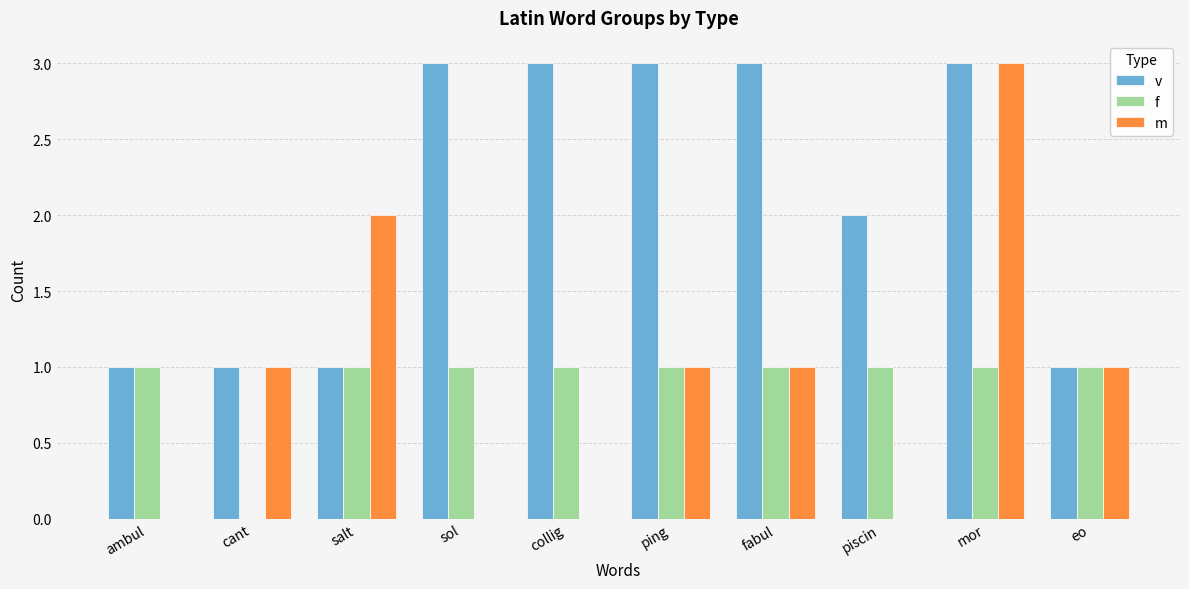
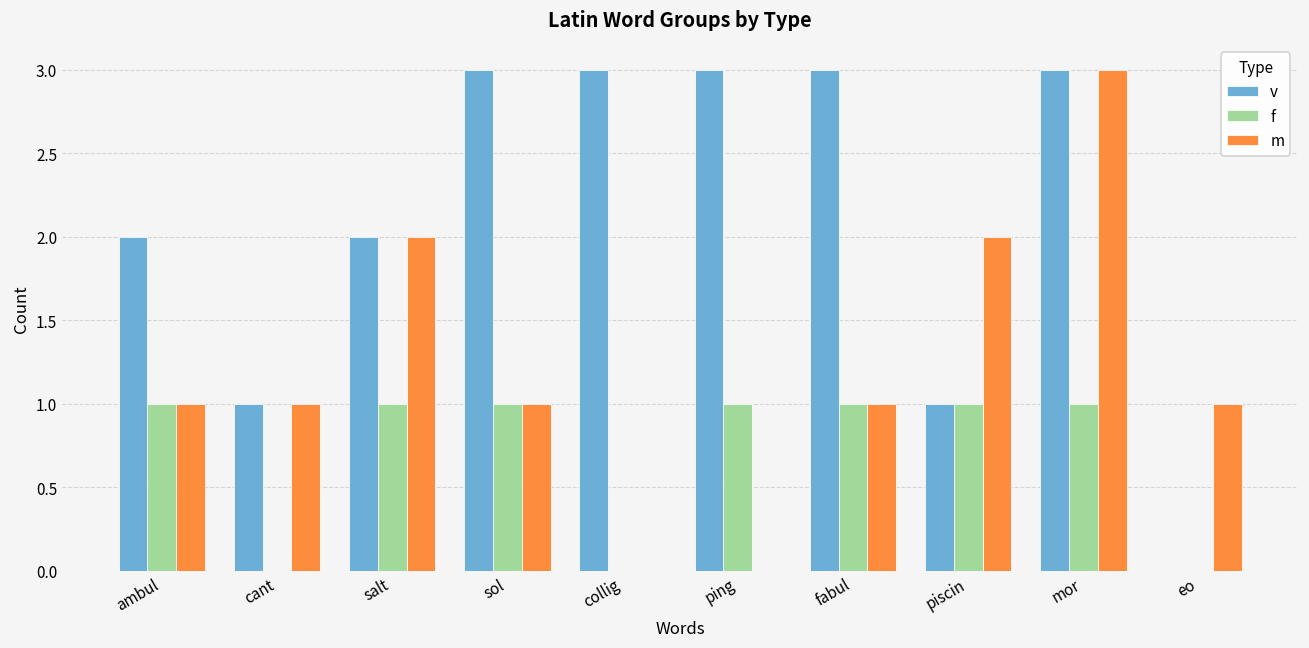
v, ambul: 1 -> 2
m, ambul: 0 -> 1
v, salt: 1 -> 2
m, sol: 0 -> 1
f, collig: 1 -> 0
m, ping: 1 -> 0
v, piscin: 2 -> 1
m, piscin: 0 -> 2
v, eo: 1 -> 0
f, eo: 1 -> 0
